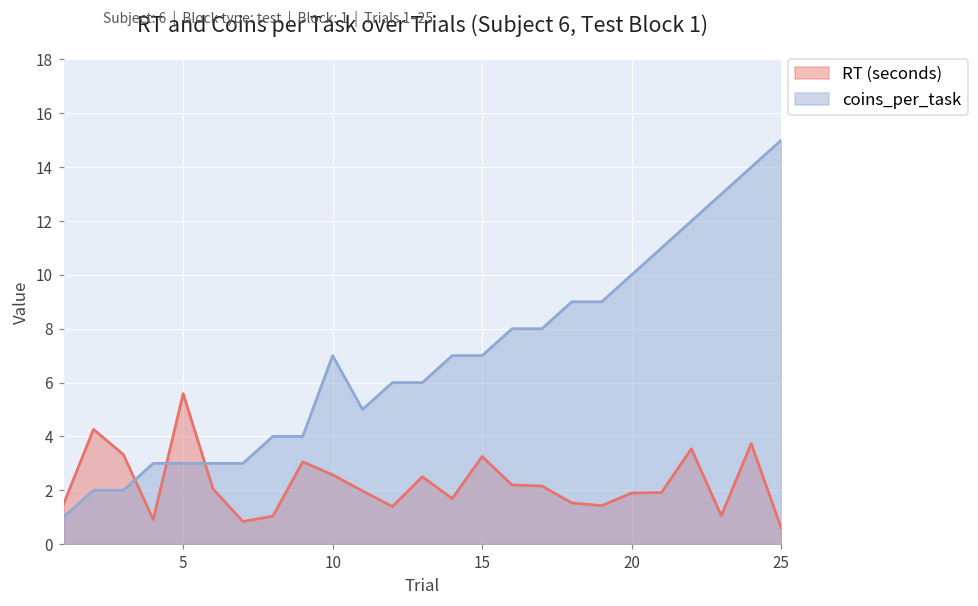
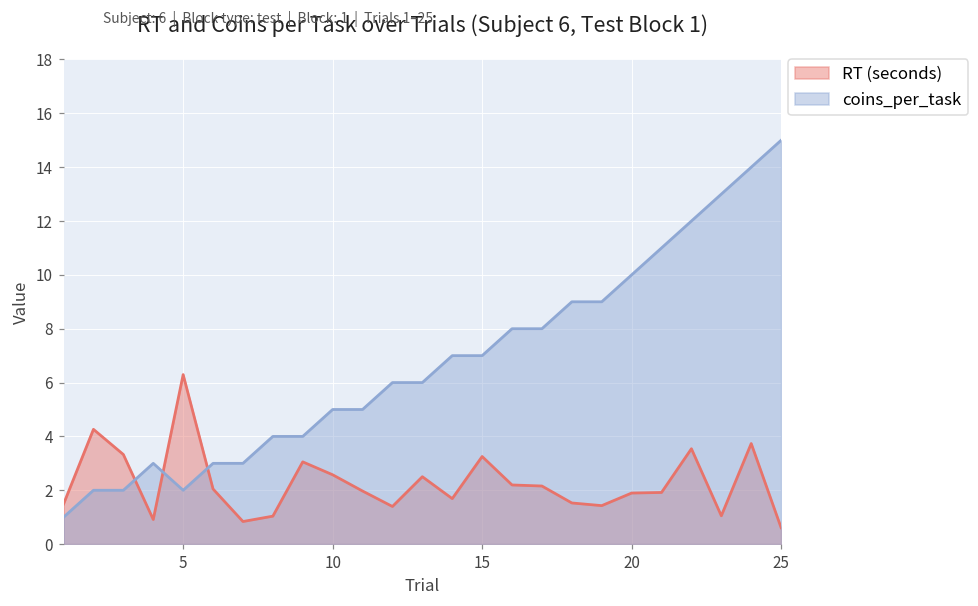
RT (seconds), 5: 5.6 -> 6.3
coins_per_task, 5: 3 -> 2
coins_per_task, 10: 7 -> 5
